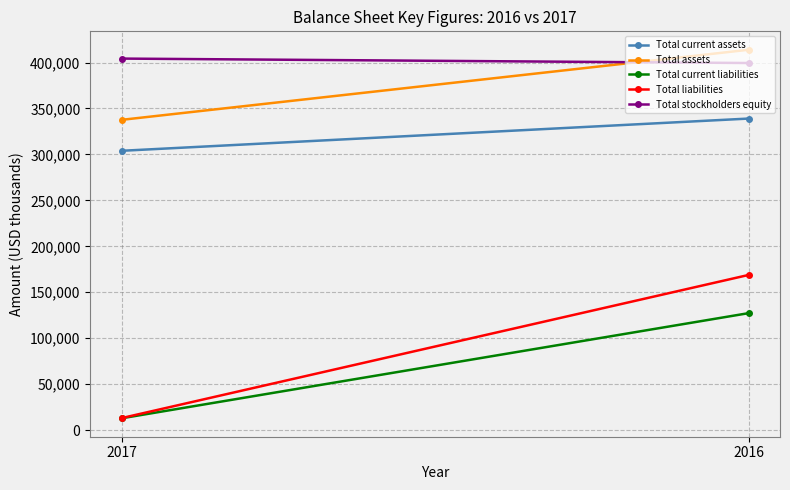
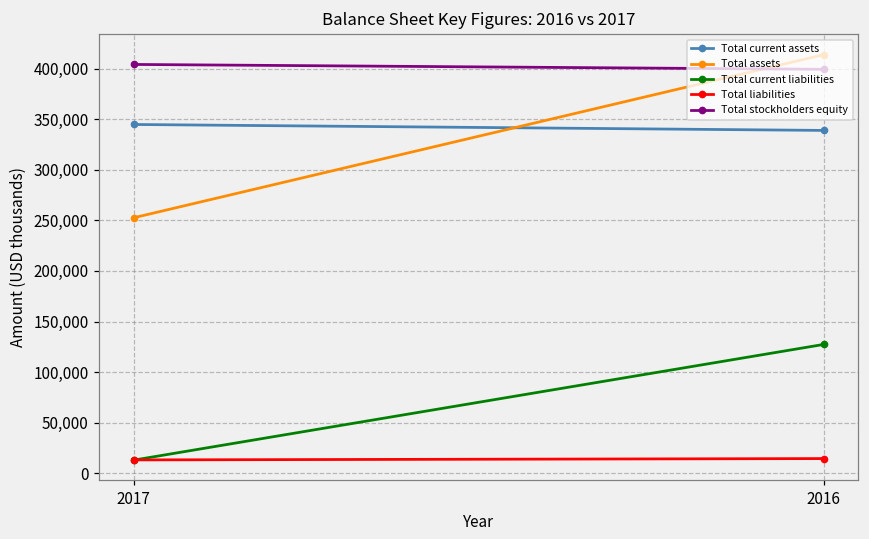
Total current assets, 2017: 300,000 -> 340,000
Total assets, 2017: 340,000 -> 250,000
Total liabilities, 2016: 170,000 -> 10,000
